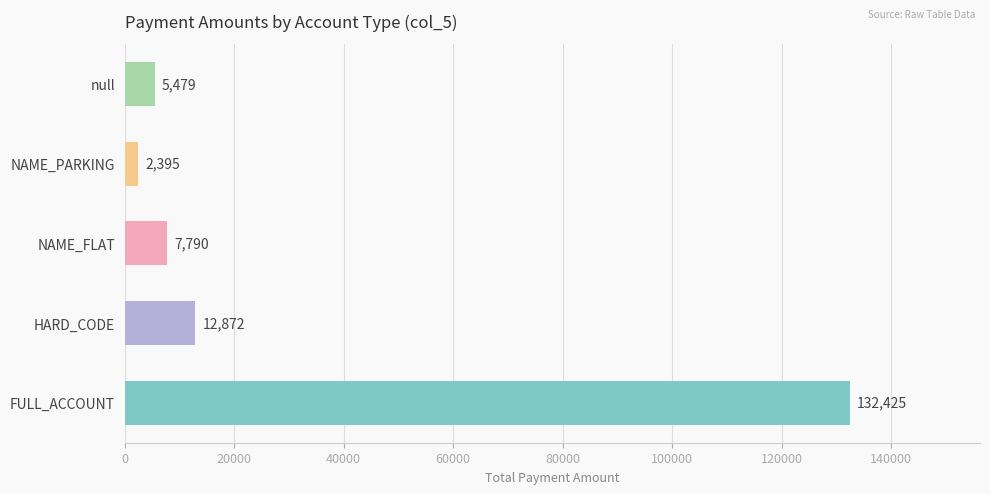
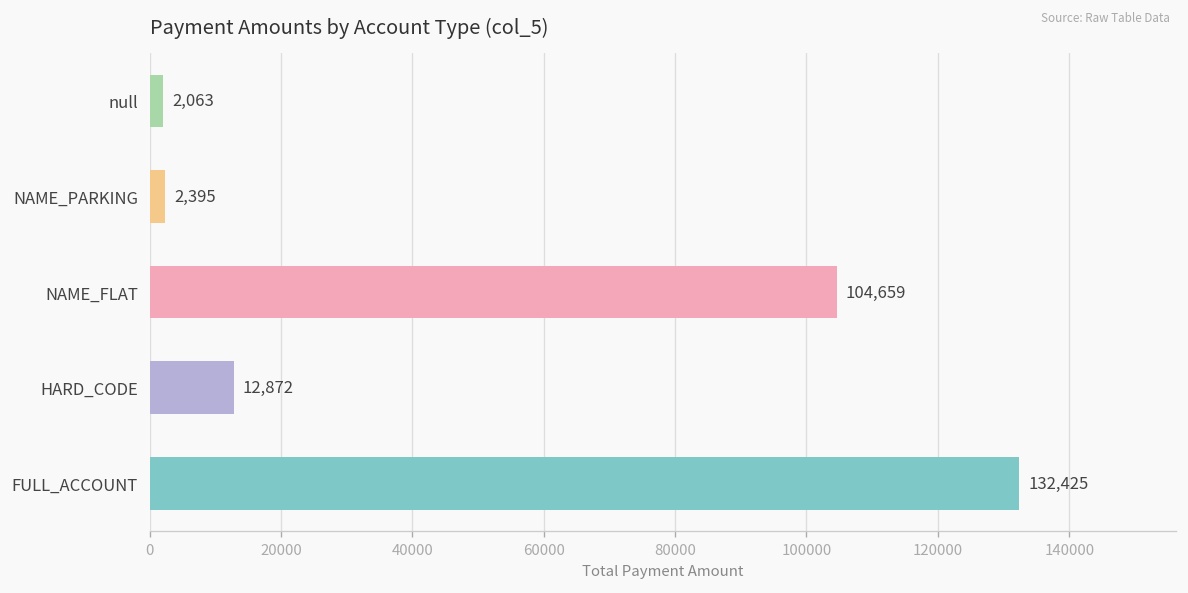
null: 5,479 -> 2,063
NAME_FLAT: 7,790 -> 104,659
